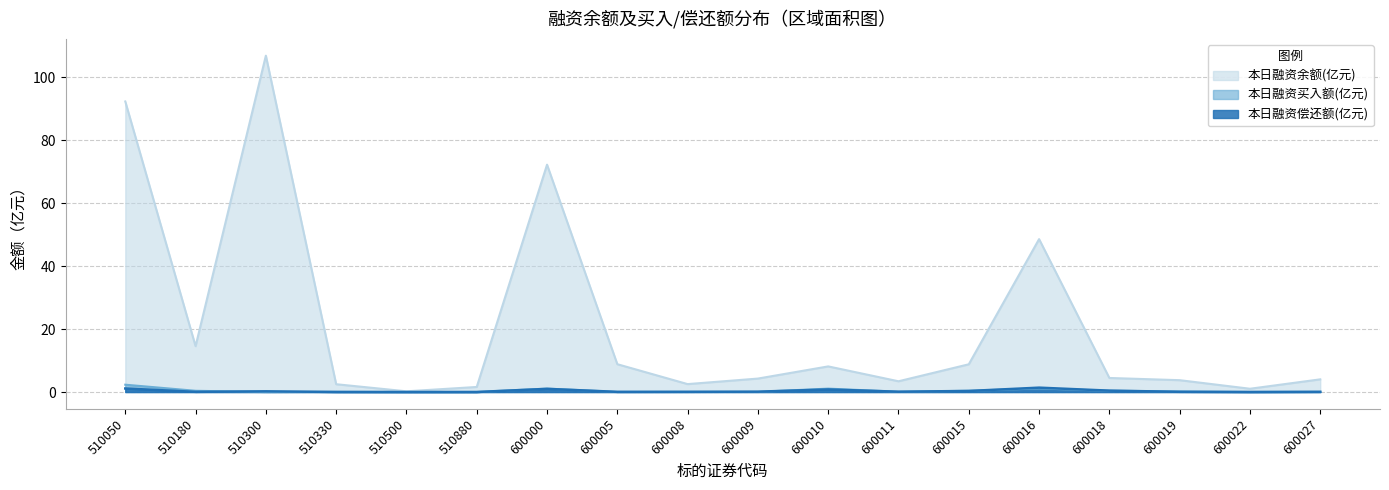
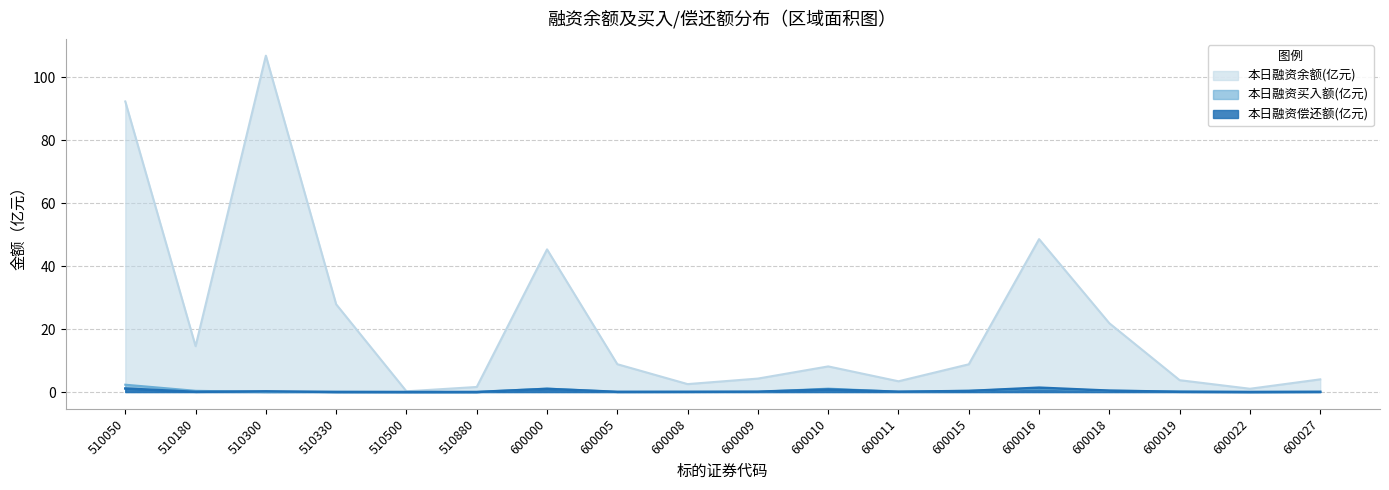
本日融资余额(亿元), 510330: 2 -> 28
本日融资余额(亿元), 600000: 72 -> 45
本日融资余额(亿元), 600018: 4 -> 22
